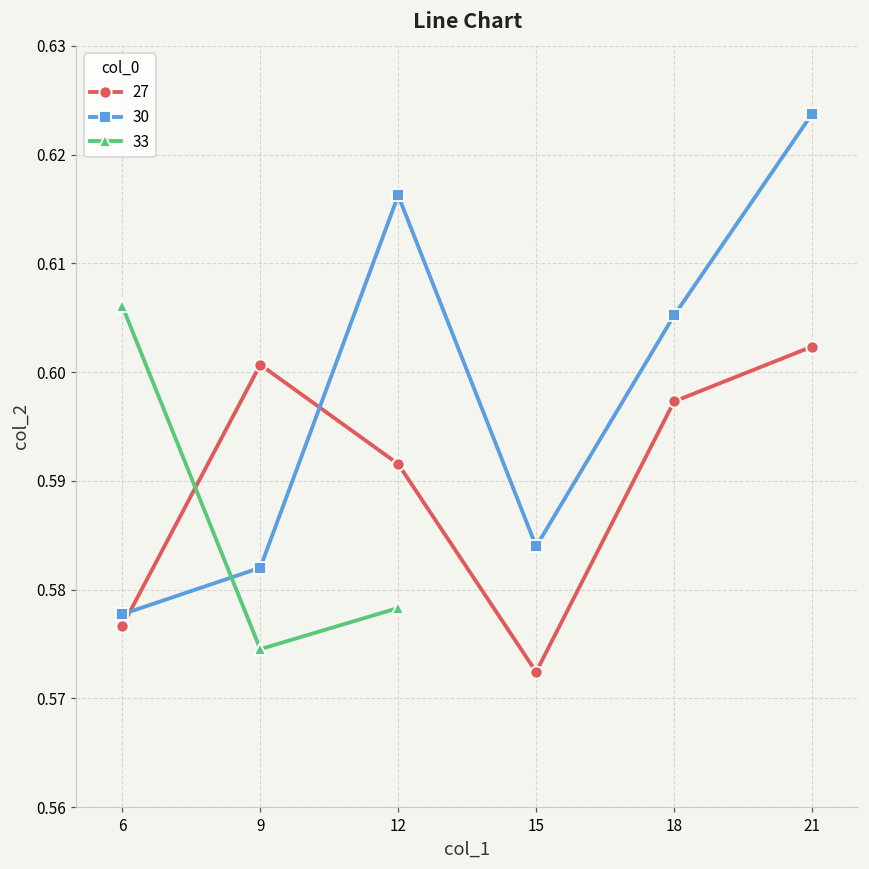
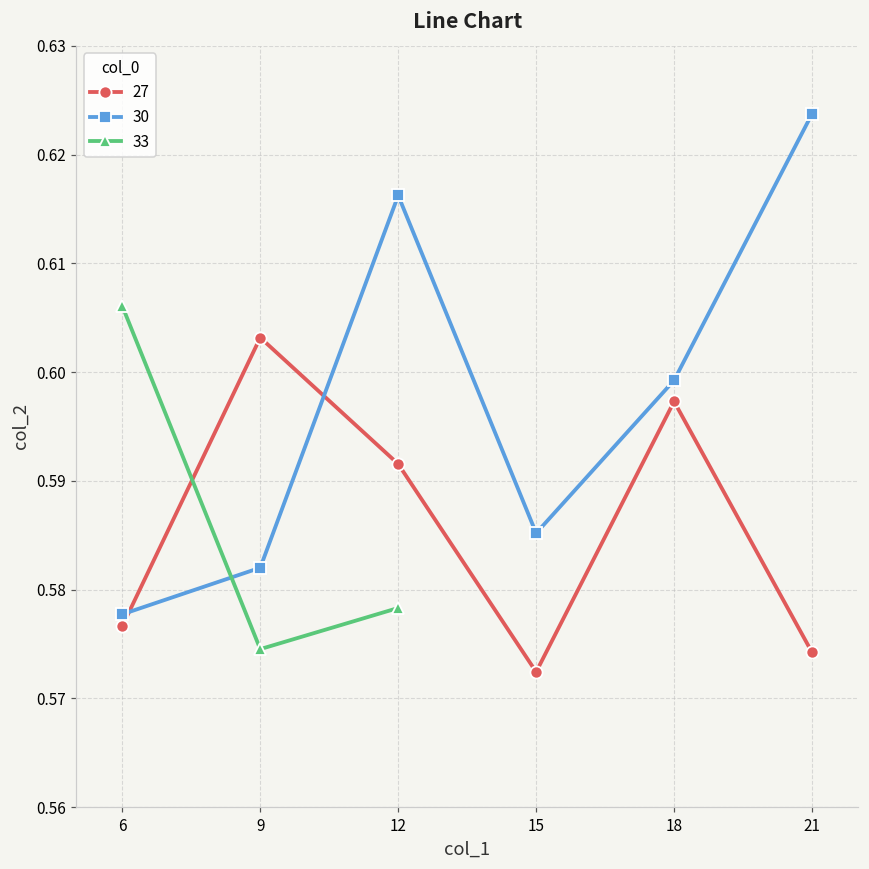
27, 9: 0.601 -> 0.603
30, 15: 0.584 -> 0.585
30, 18: 0.605 -> 0.599
27, 21: 0.602 -> 0.574
